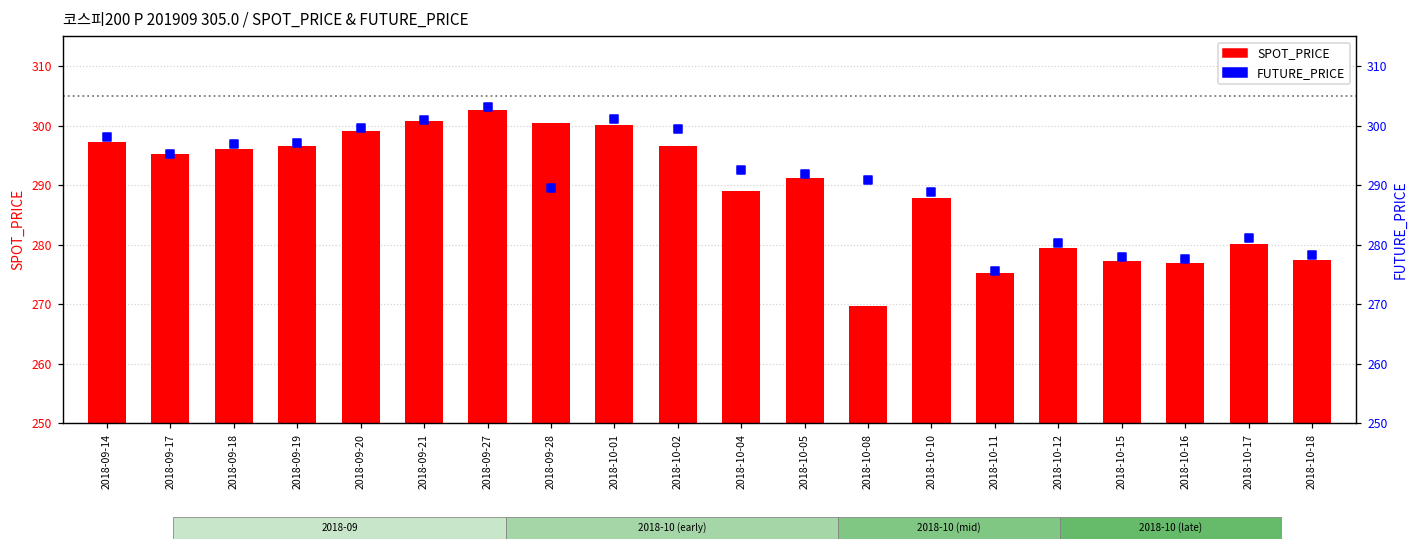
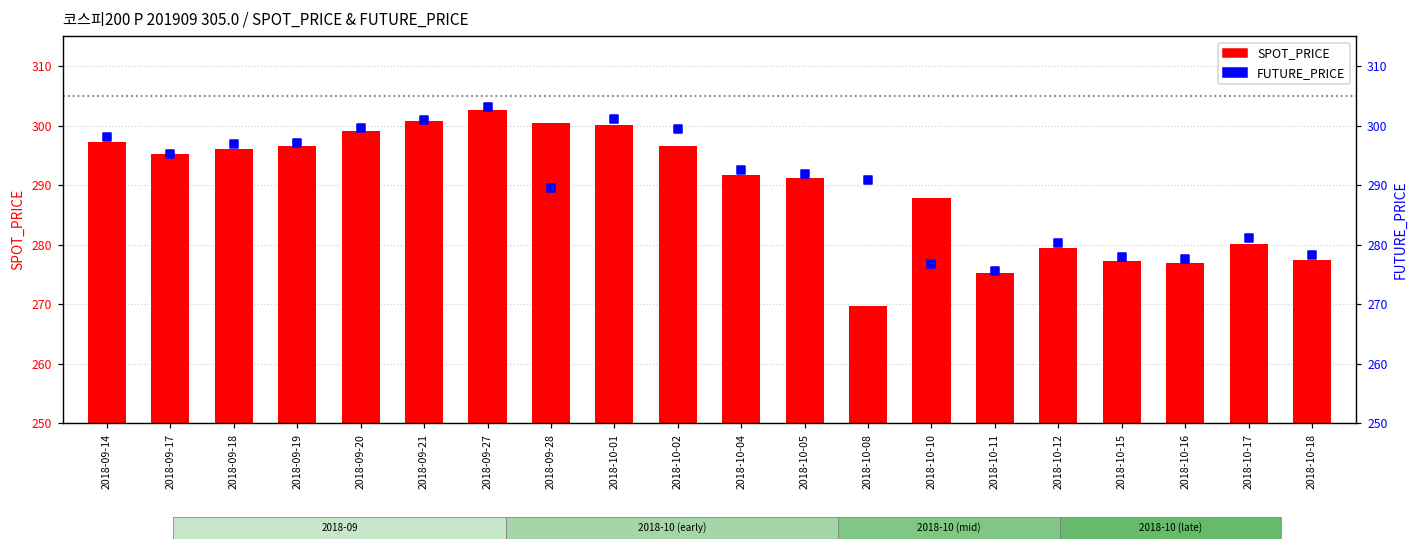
SPOT_PRICE, 2018-10-04: 289 -> 292
FUTURE_PRICE, 2018-10-10: 289 -> 277
